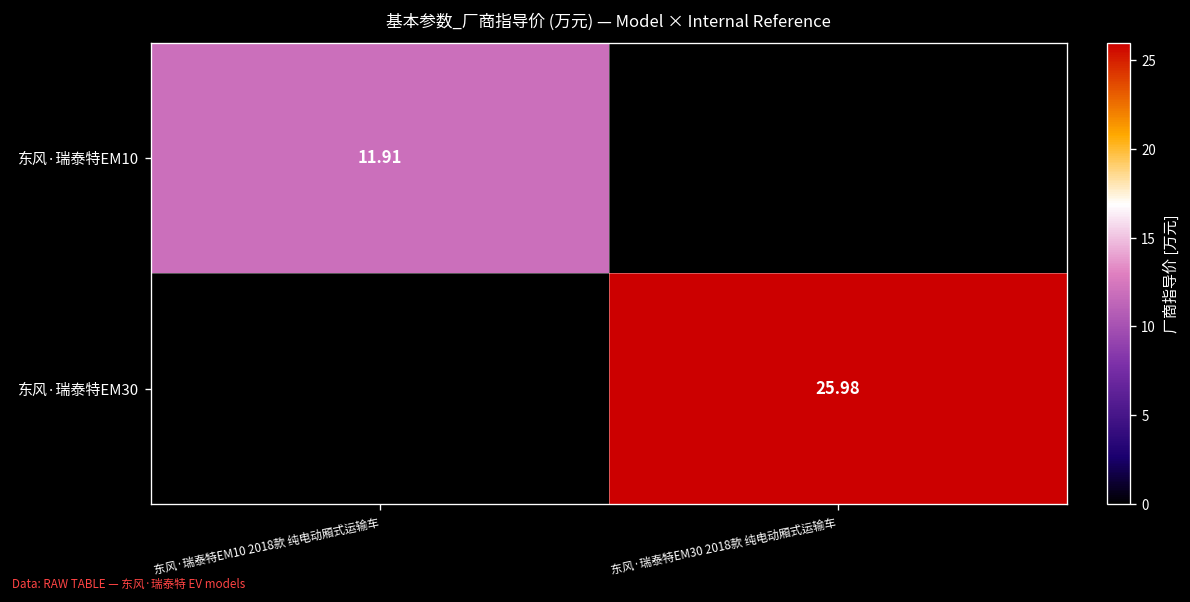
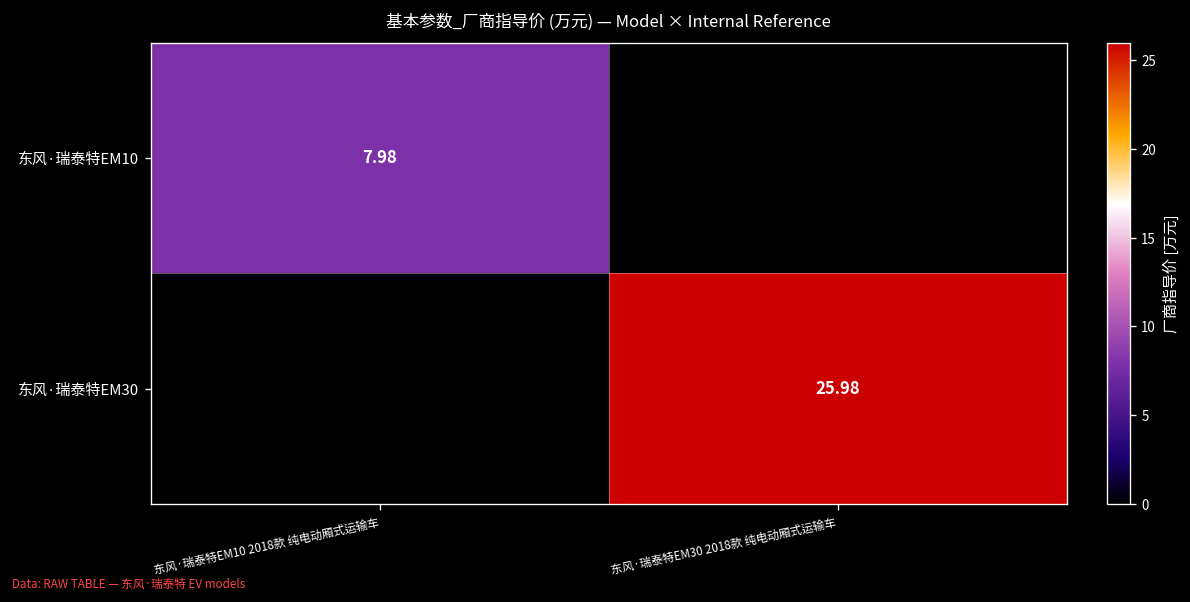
东风·瑞泰特EM10, 东风·瑞泰特EM10 2018款 纯电动厢式运输车: 11.91 -> 7.98
